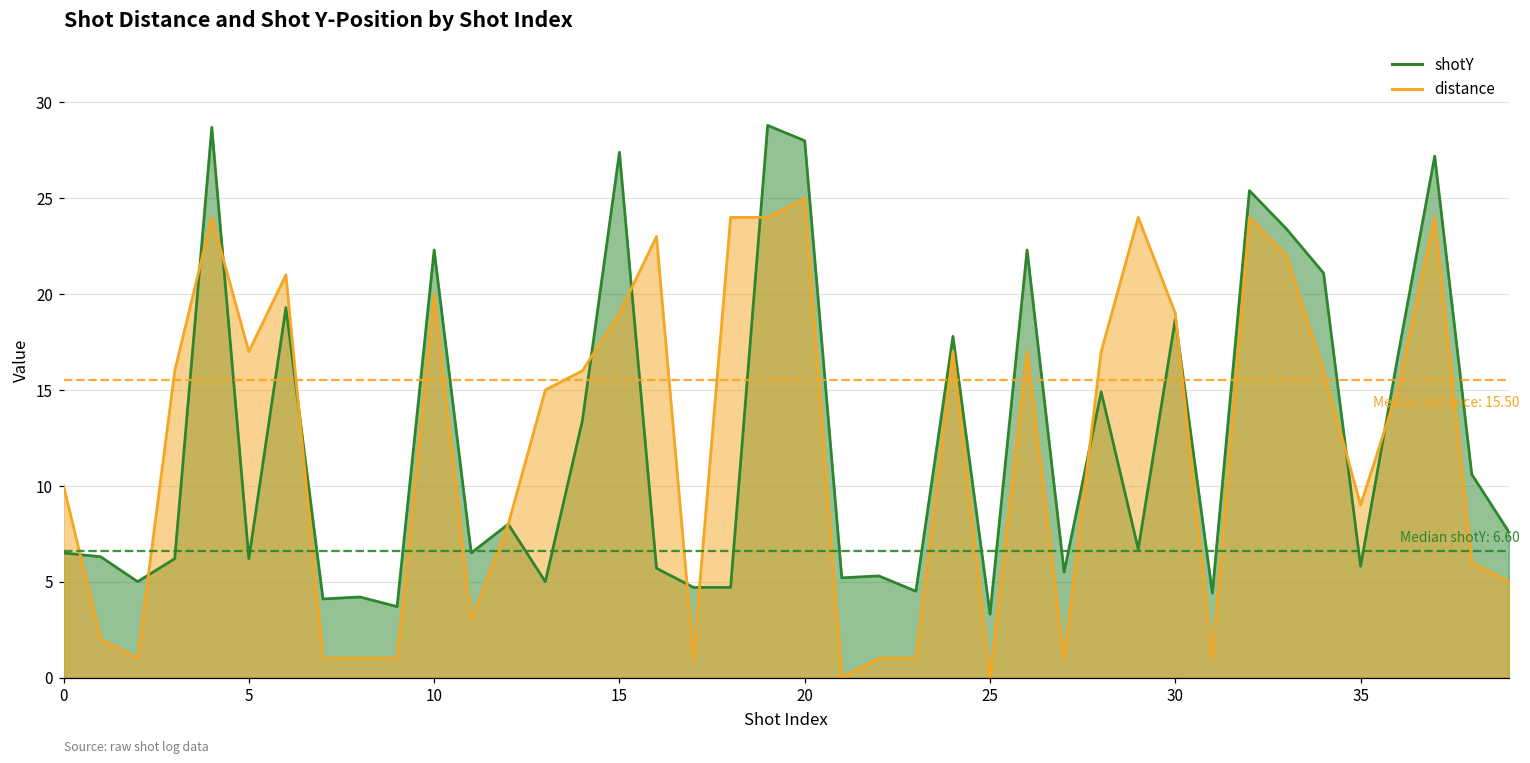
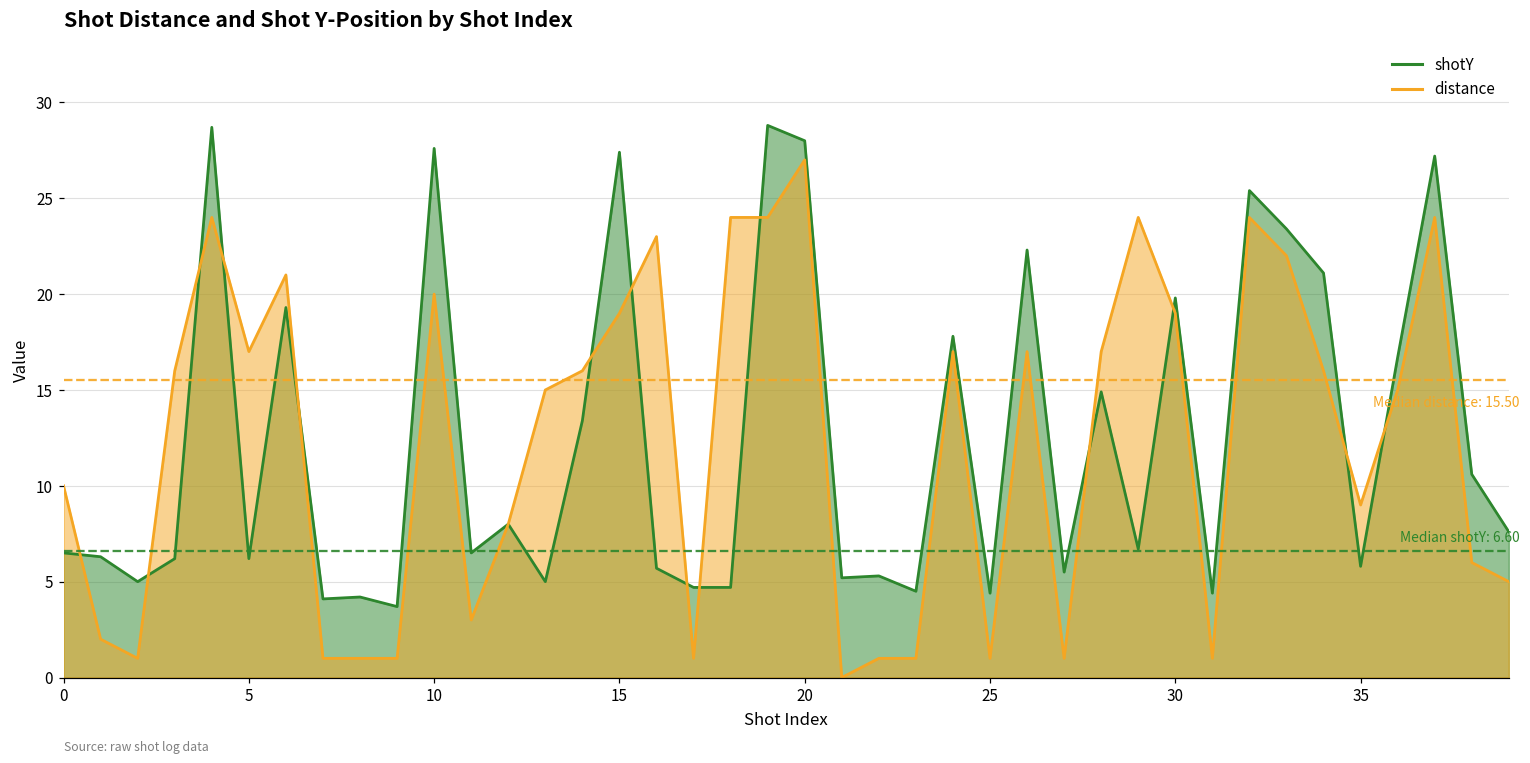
shotY, 10: 22.3 -> 27.6
distance, 20: 25 -> 27
shotY, 25: 3.3 -> 4.4
distance, 25: 0 -> 1
shotY, 30: 18.7 -> 19.8
